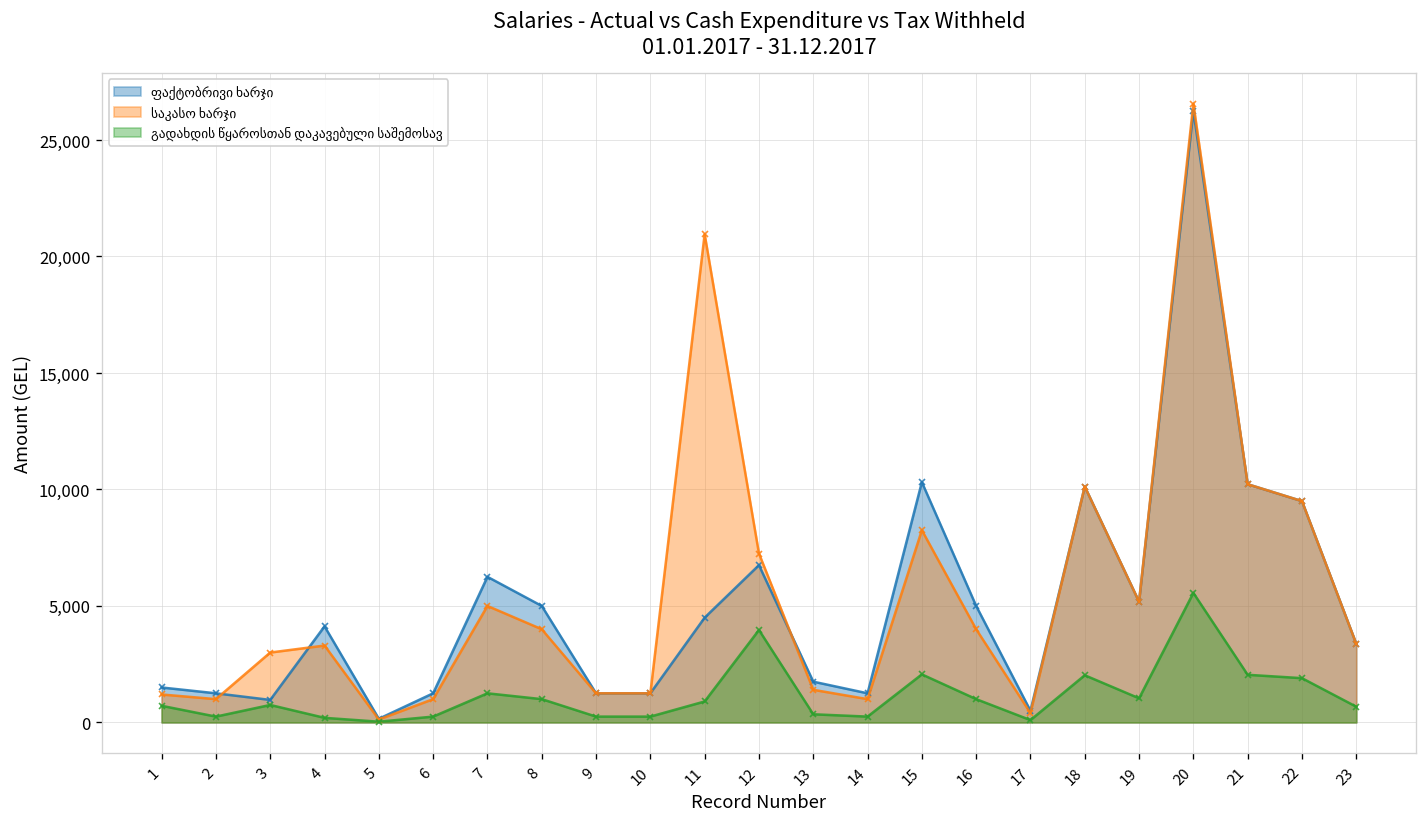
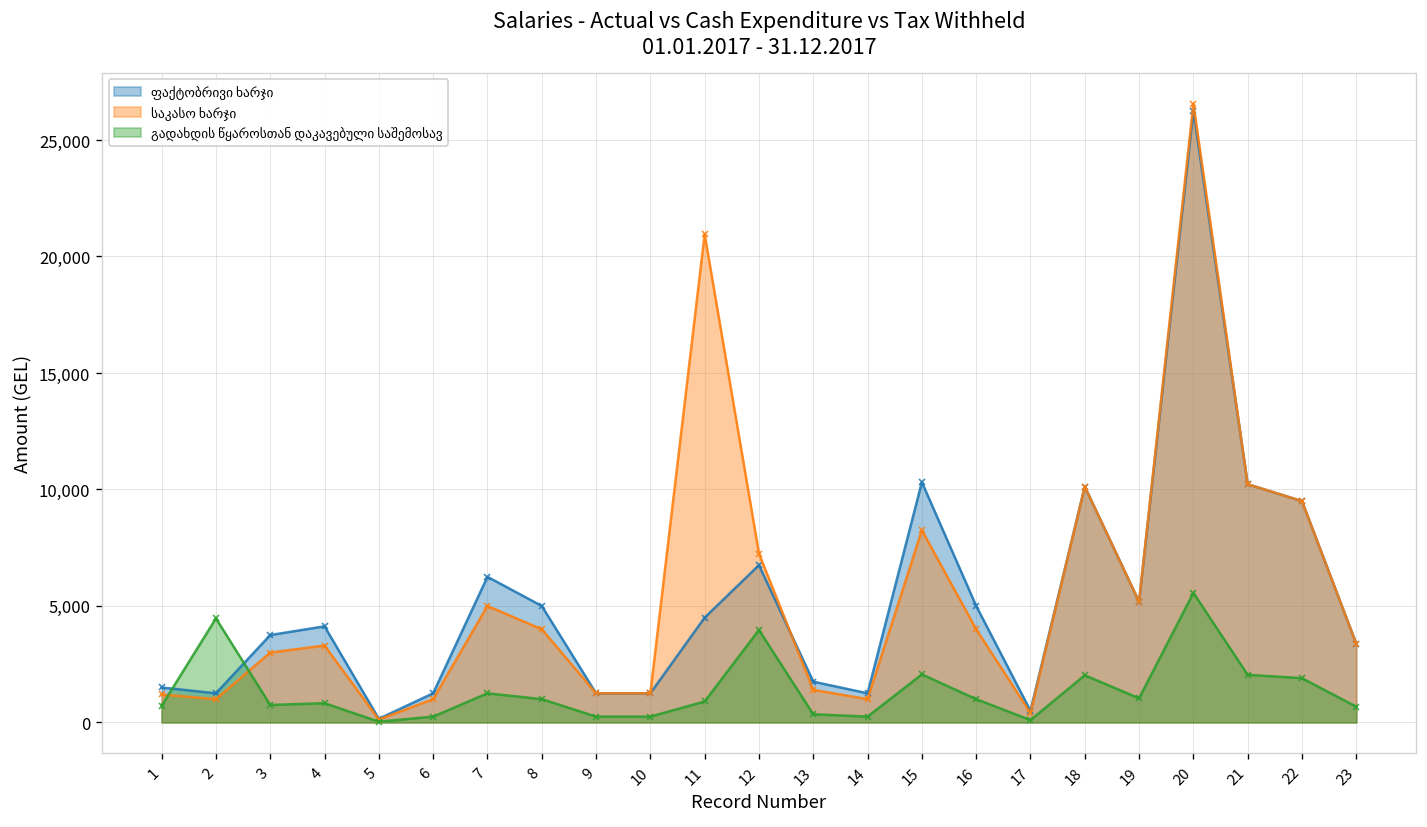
გადახდის წყაროსთან დაკავებული საშემოსავ, 2: 300 -> 4,500
ფაქტობრივი ხარჯი, 3: 1,000 -> 3,800
გადახდის წყაროსთან დაკავებული საშემოსავ, 4: 200 -> 800
